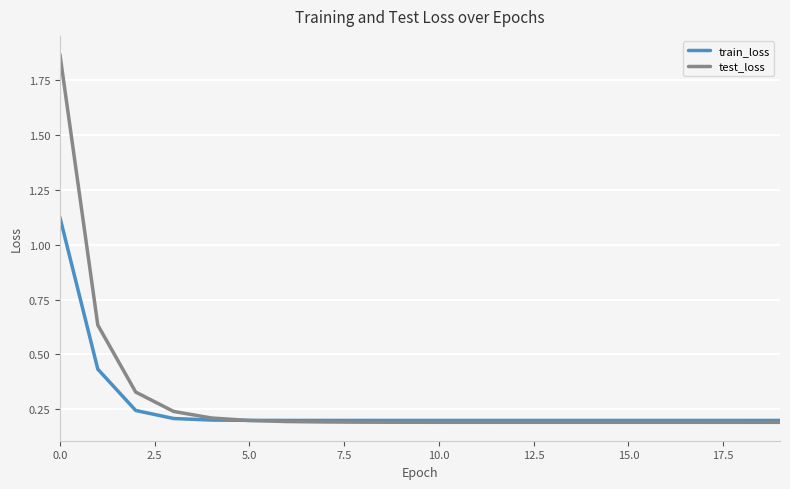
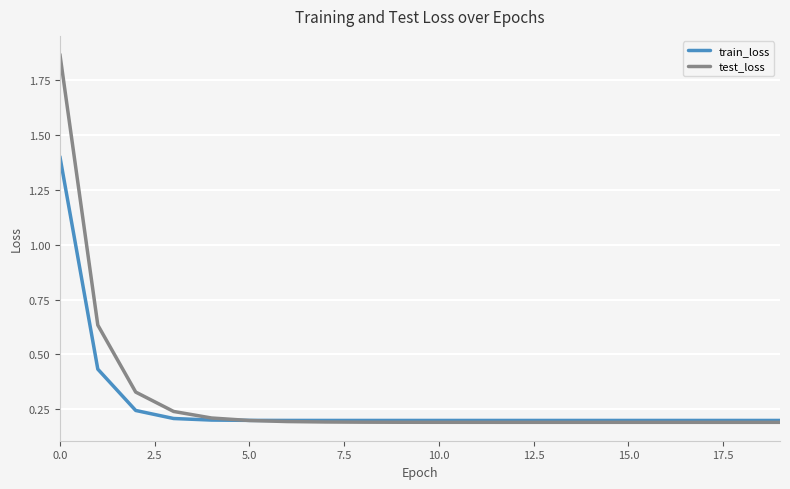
train_loss, 0.0: 1.12 -> 1.40
